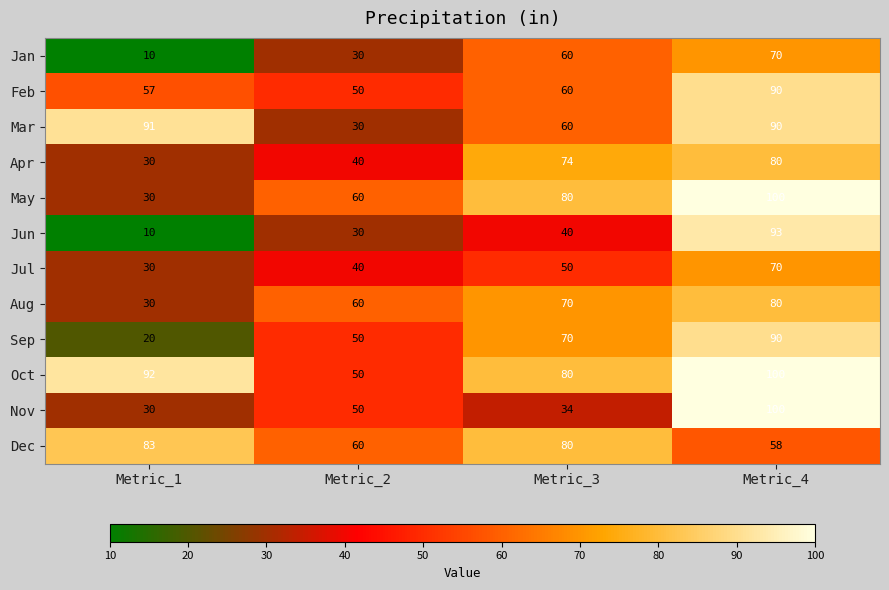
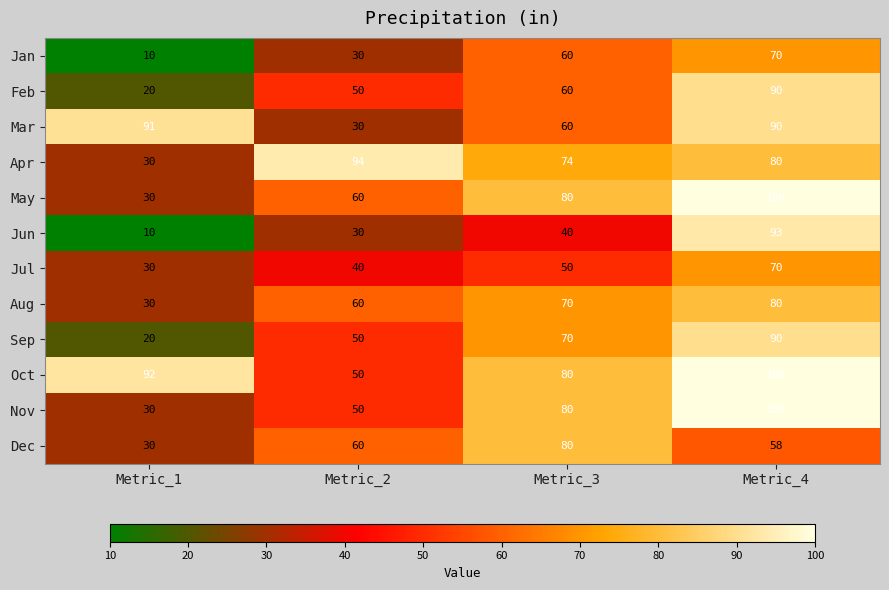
Feb, Metric_1: 57 -> 20
Apr, Metric_2: 40 -> 94
Nov, Metric_3: 34 -> 80
Dec, Metric_1: 83 -> 30
